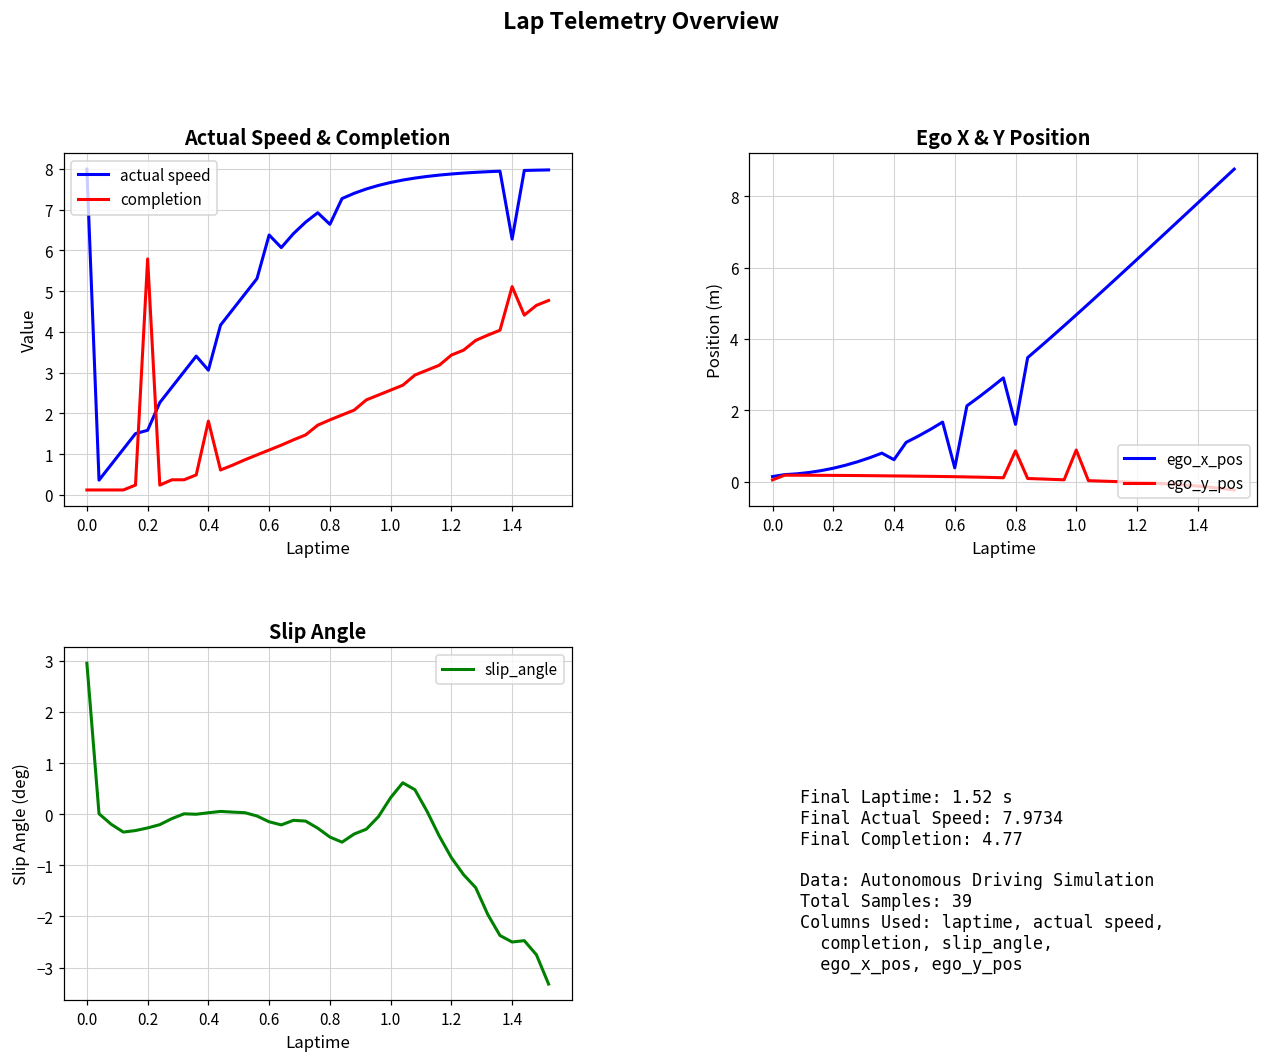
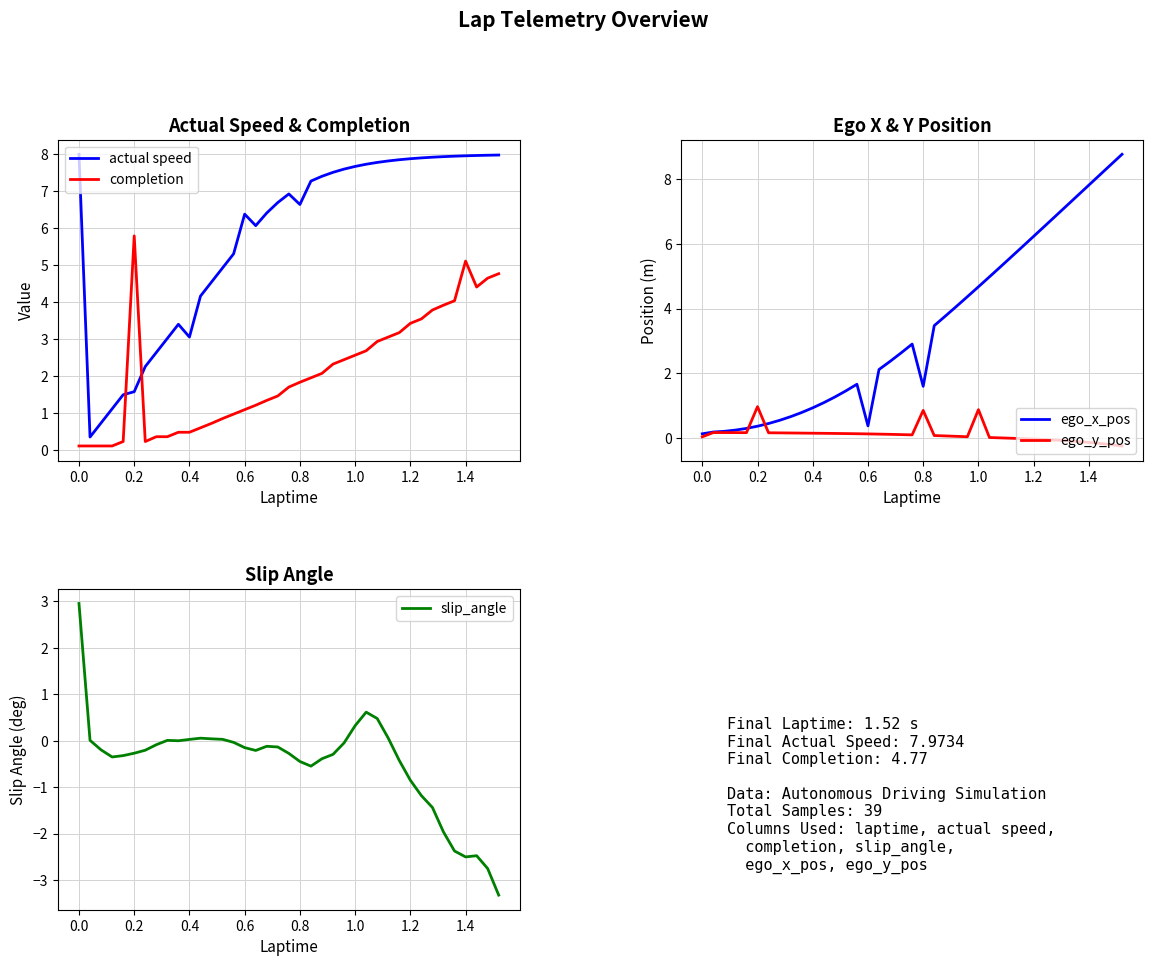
Actual Speed & Completion, completion, 0.4: 1.8 -> 0.5
Actual Speed & Completion, actual speed, 1.4: 6.3 -> 8.0
Ego X & Y Position, ego_y_pos, 0.2: 0.2 -> 1.0
Ego X & Y Position, ego_x_pos, 0.4: 0.6 -> 0.9
